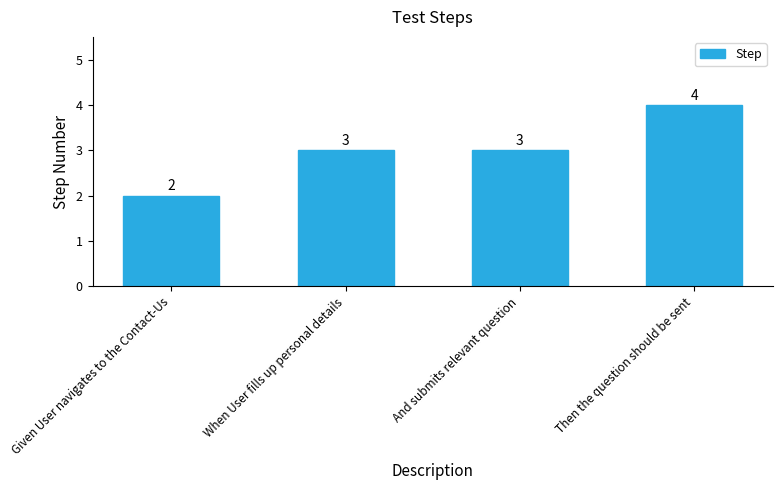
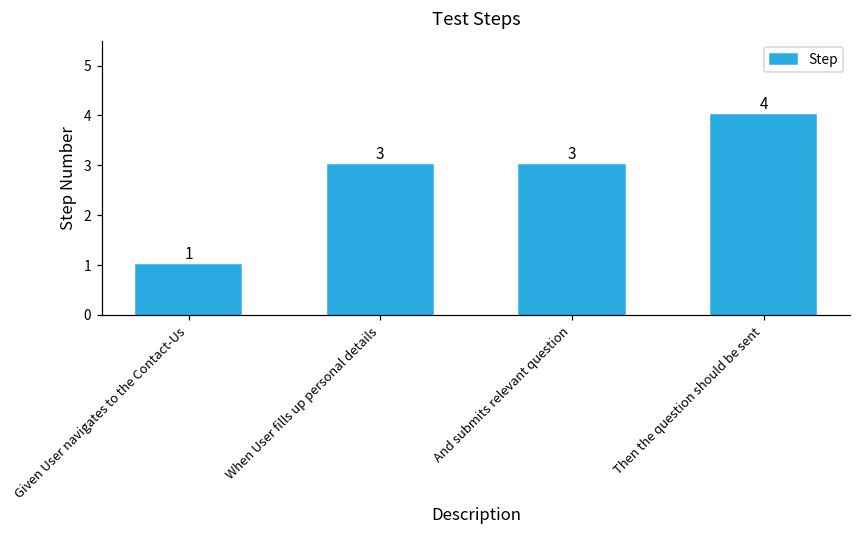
Given User navigates to the Contact-Us: 2 -> 1
